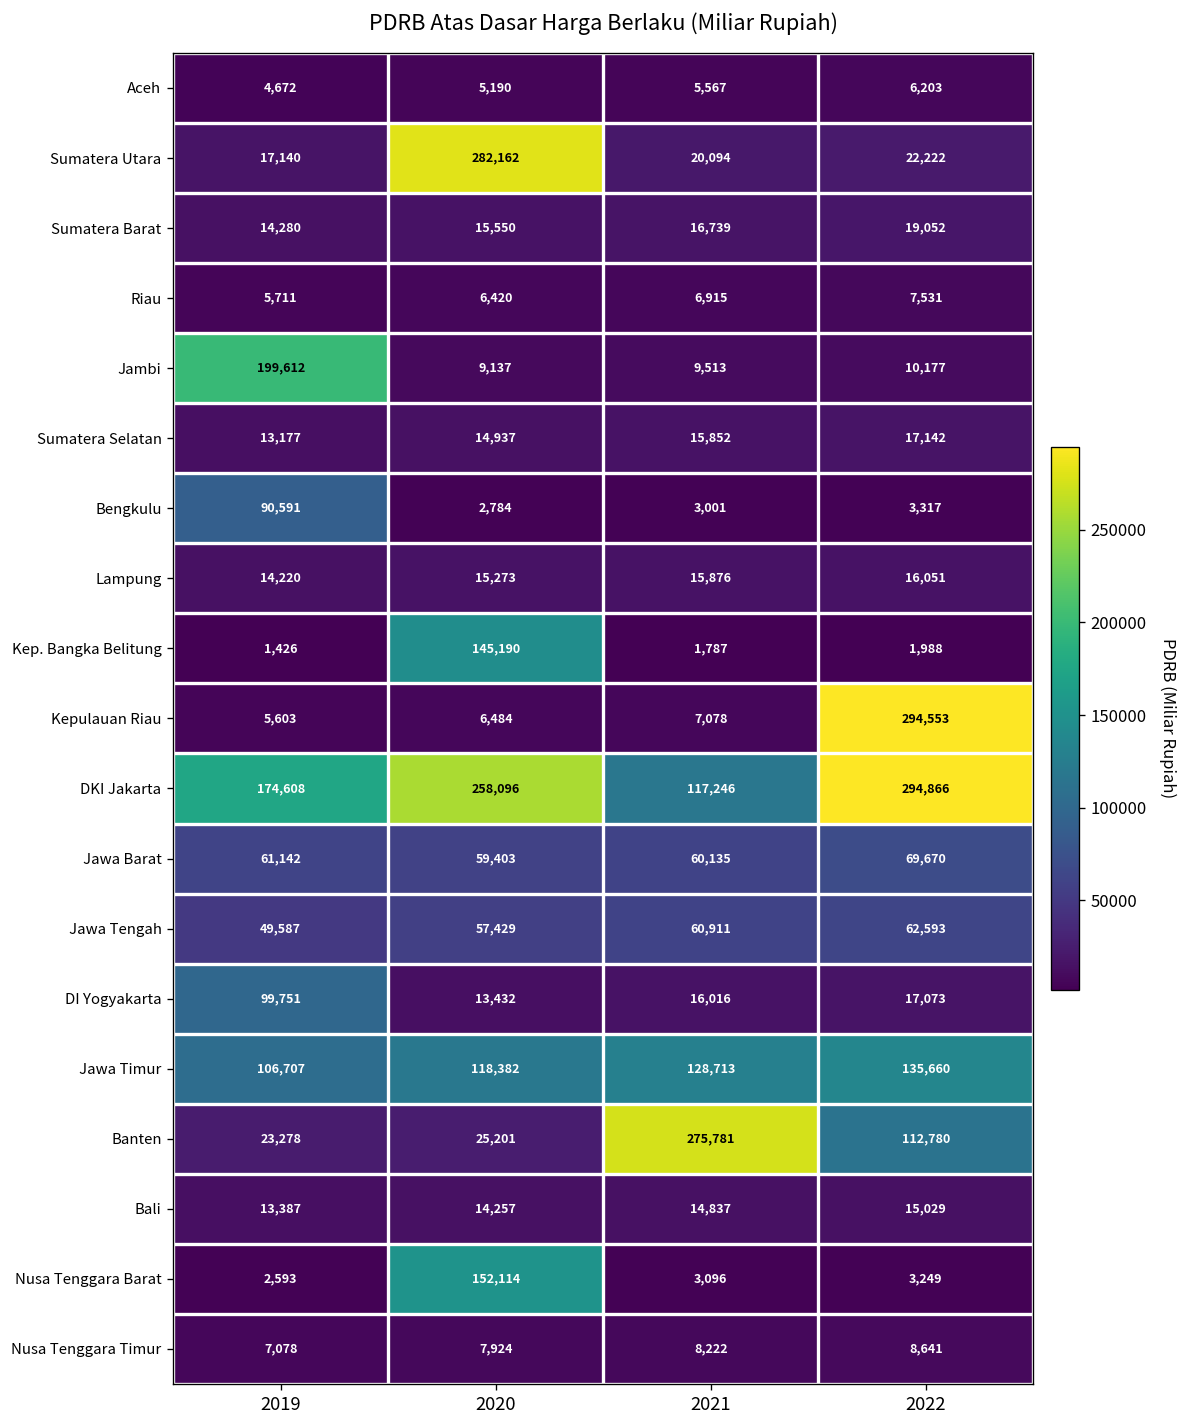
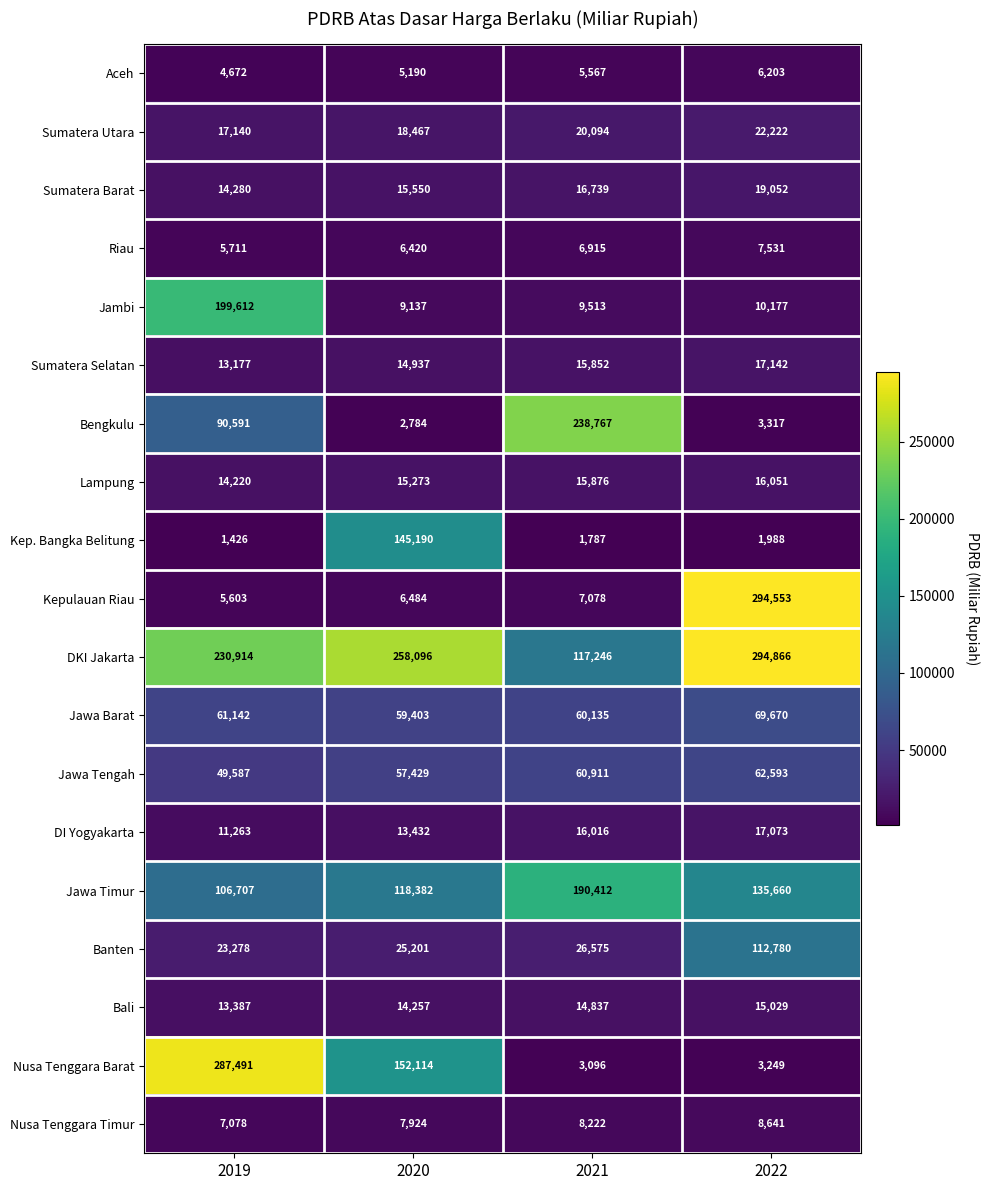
Sumatera Utara, 2020: 282,162 -> 18,467
Bengkulu, 2021: 3,001 -> 238,767
DKI Jakarta, 2019: 174,608 -> 230,914
DI Yogyakarta, 2019: 99,751 -> 11,263
Jawa Timur, 2021: 128,713 -> 190,412
Banten, 2021: 275,781 -> 26,575
Nusa Tenggara Barat, 2019: 2,593 -> 287,491
